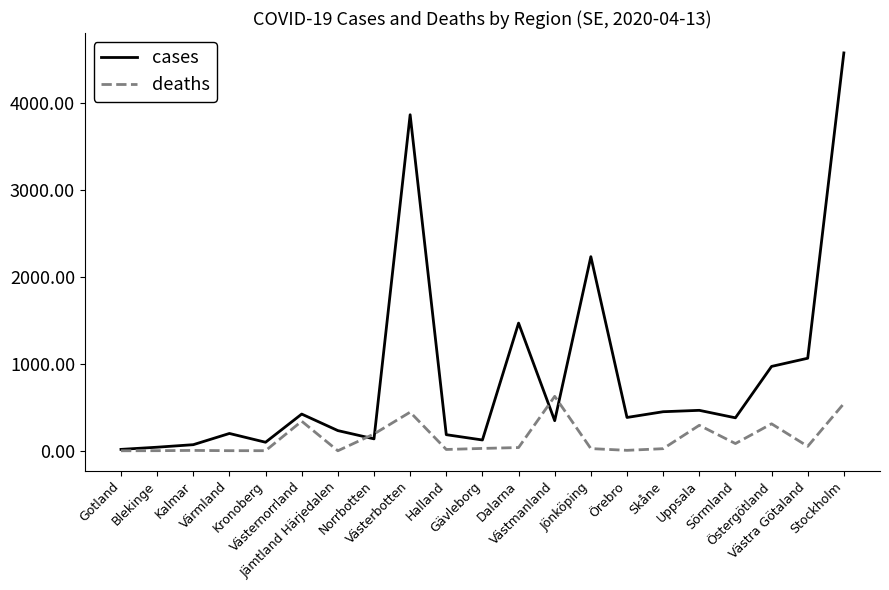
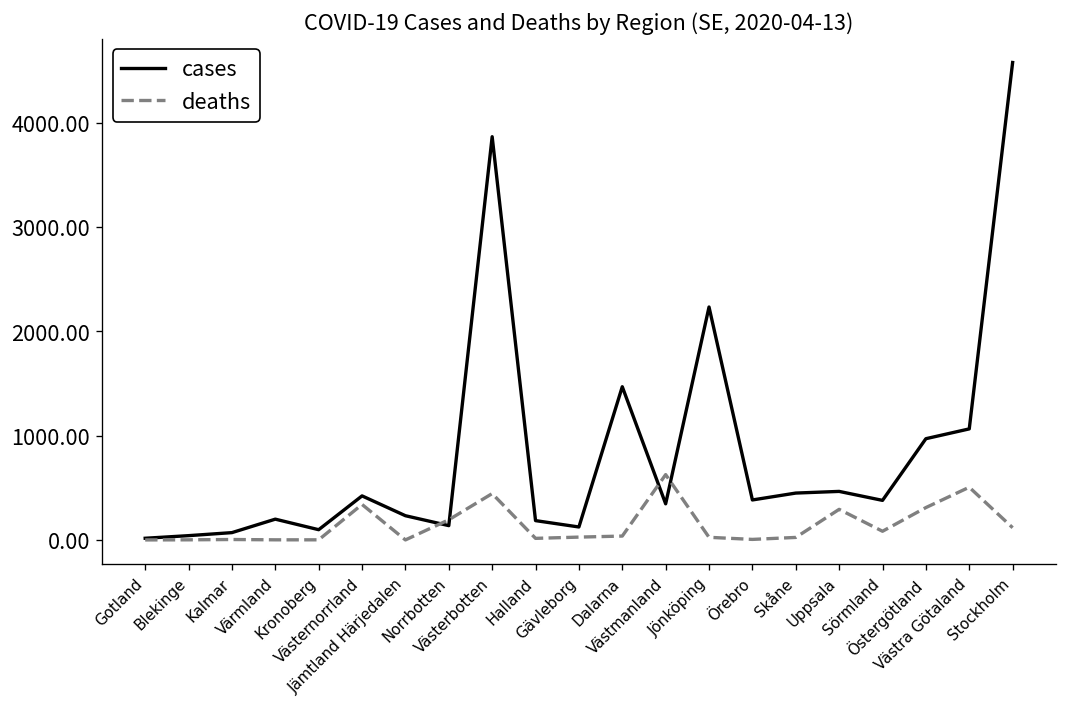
deaths, Västra Götaland: 100 -> 500
deaths, Stockholm: 500 -> 100
